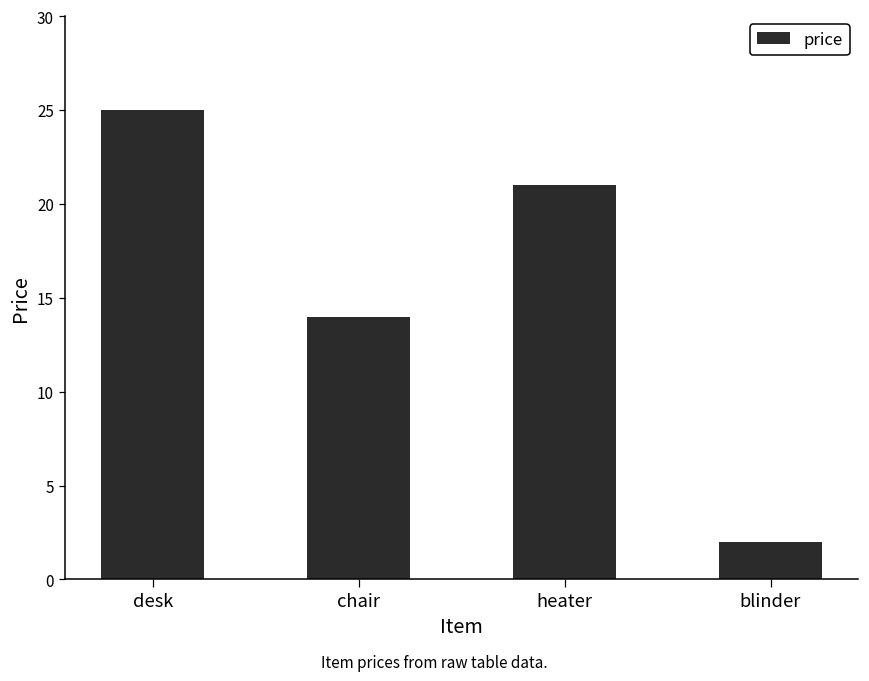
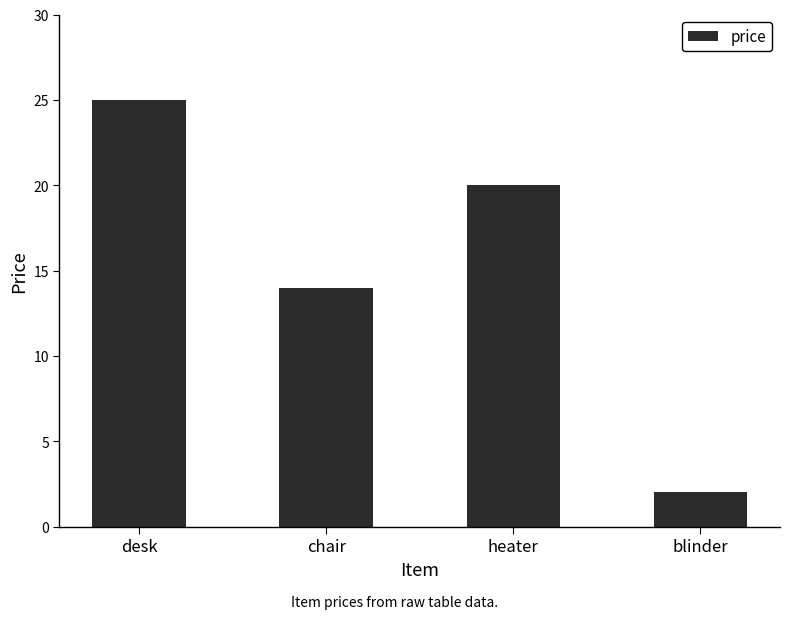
heater: 21 -> 20
